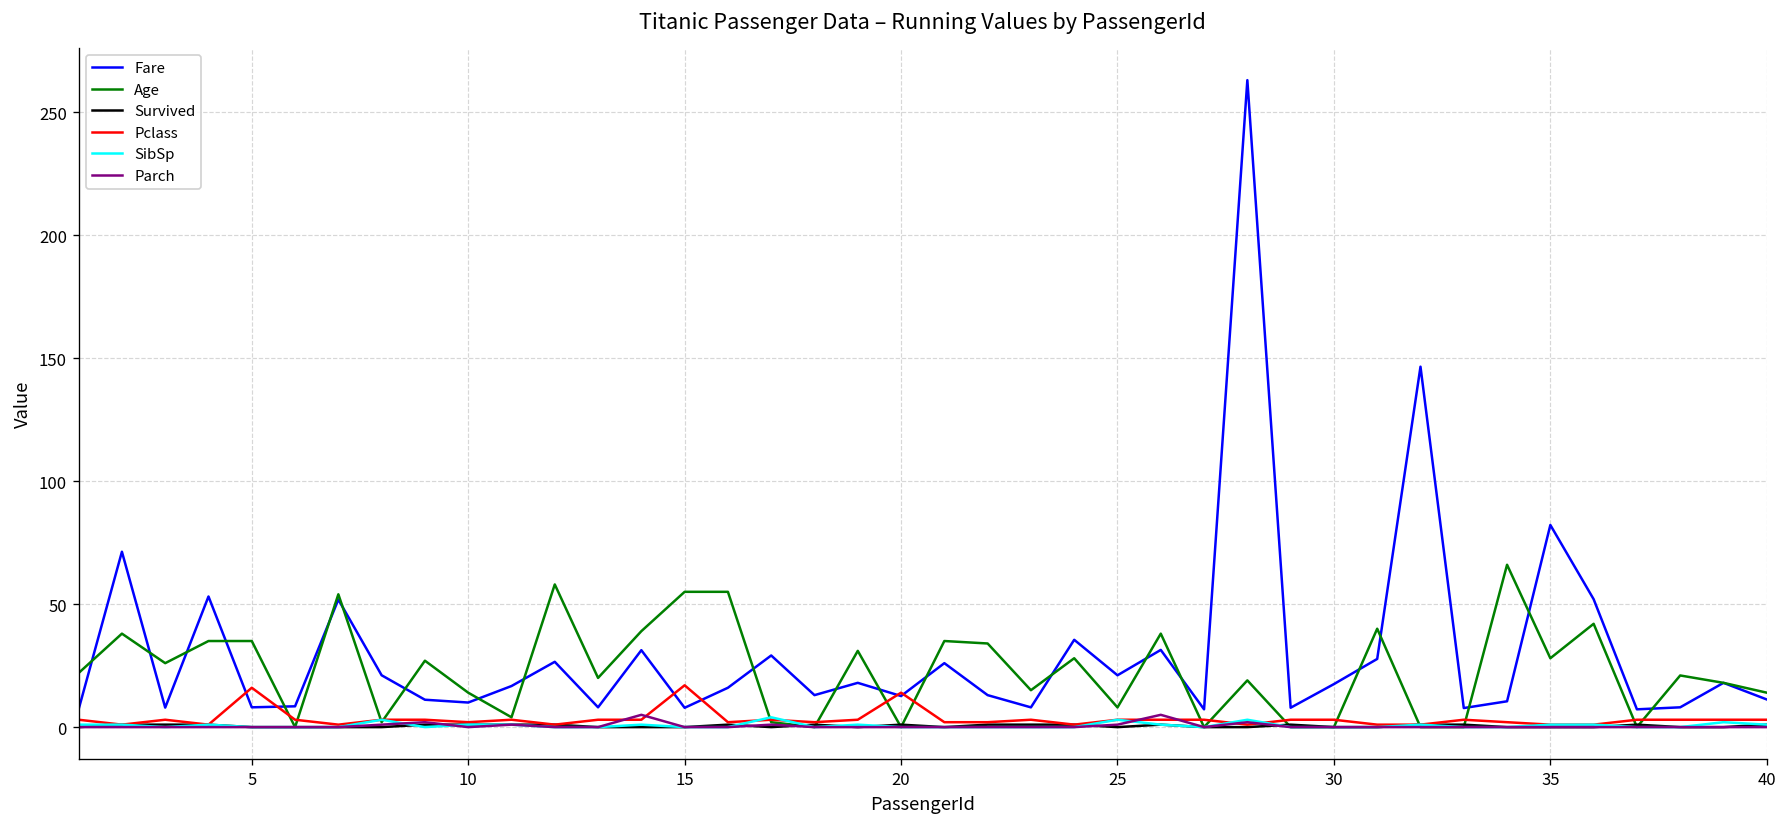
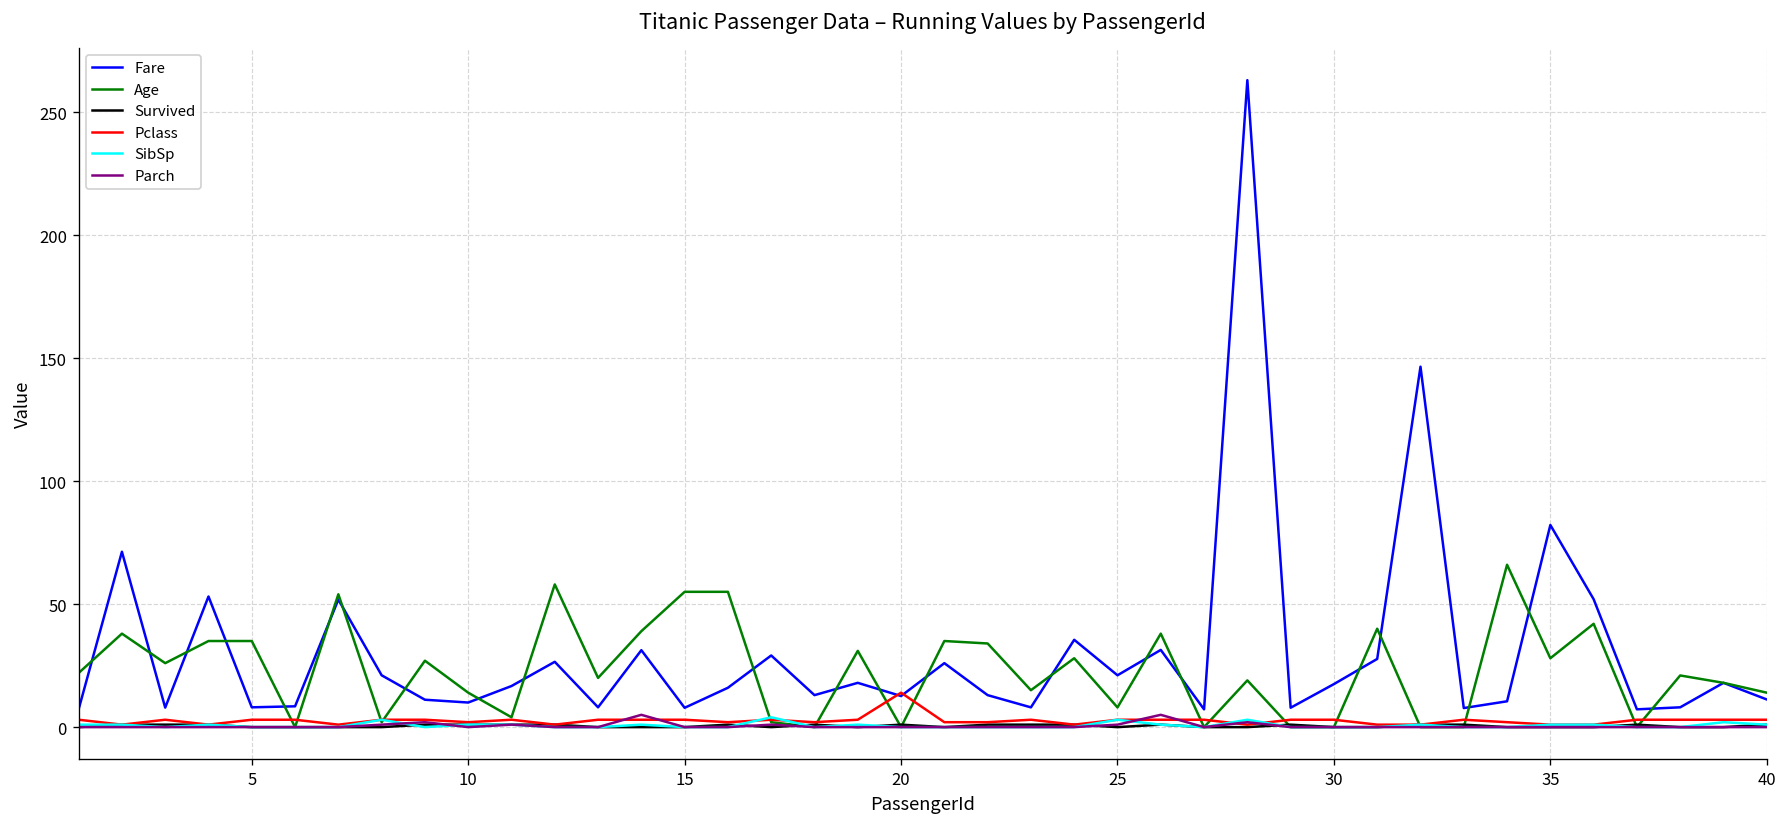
Pclass, 5: 16 -> 3
Pclass, 15: 17 -> 3
